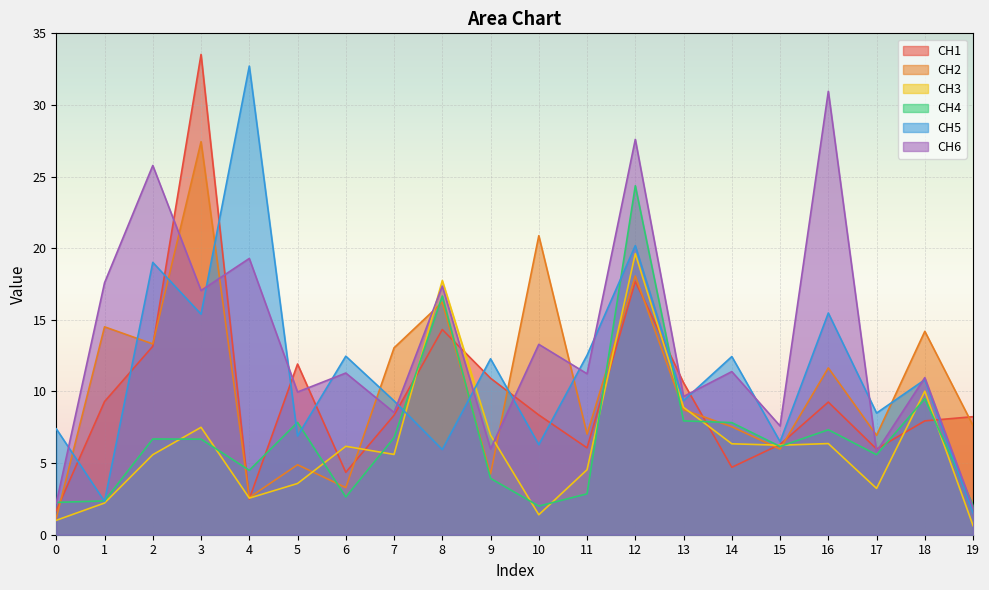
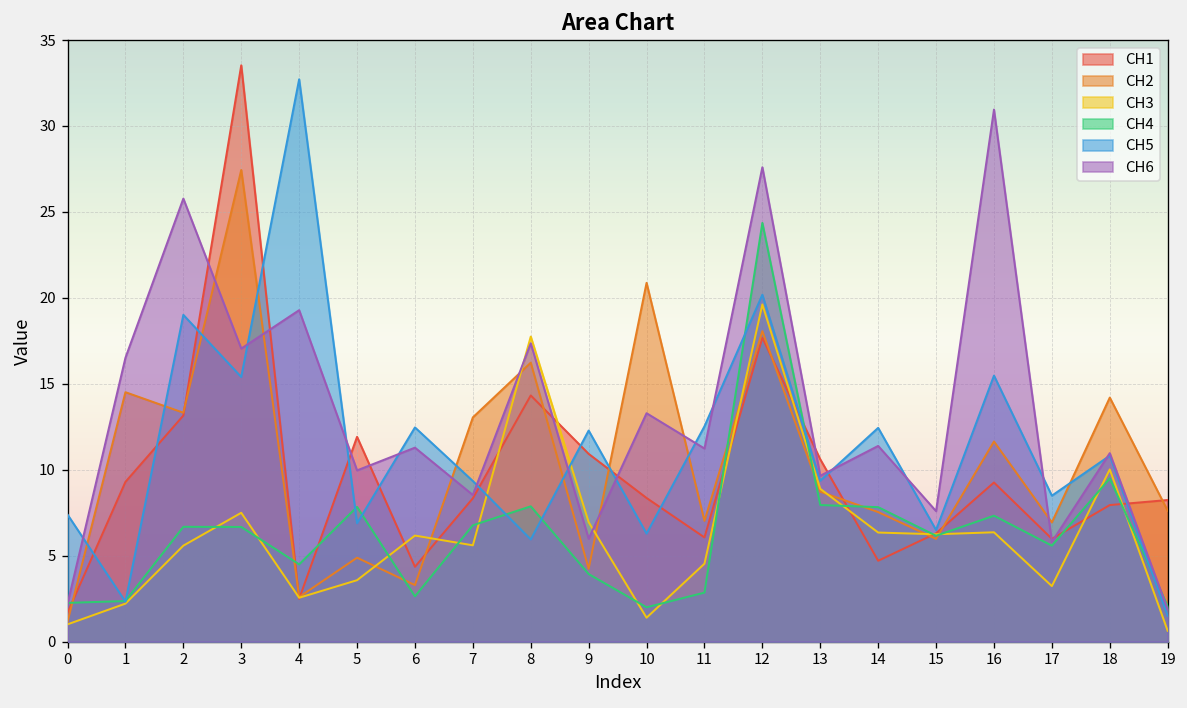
CH6, 1: 17.6 -> 16.5
CH4, 8: 16.7 -> 7.9
